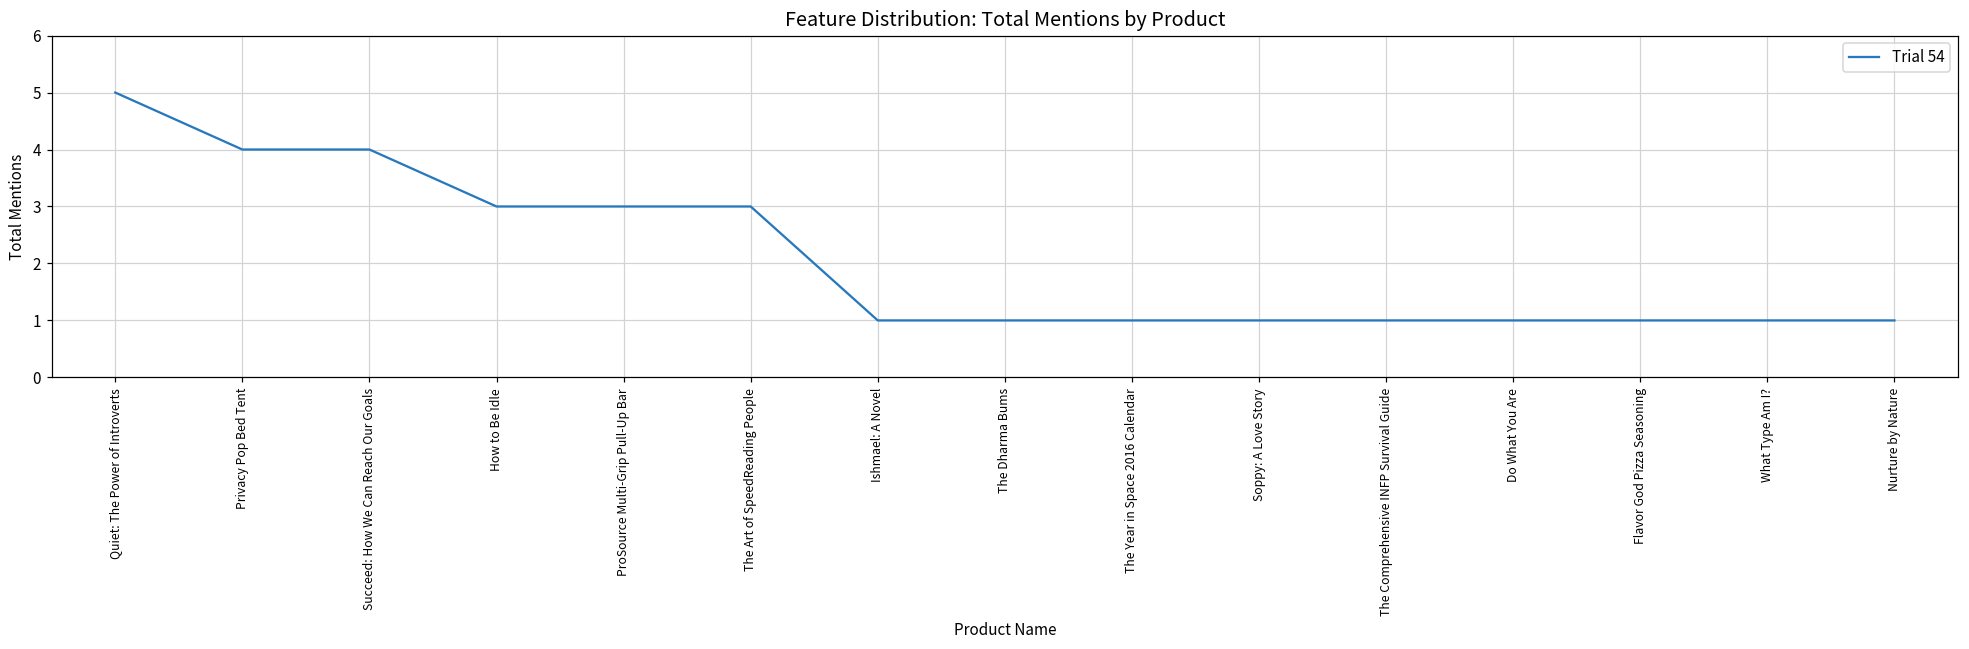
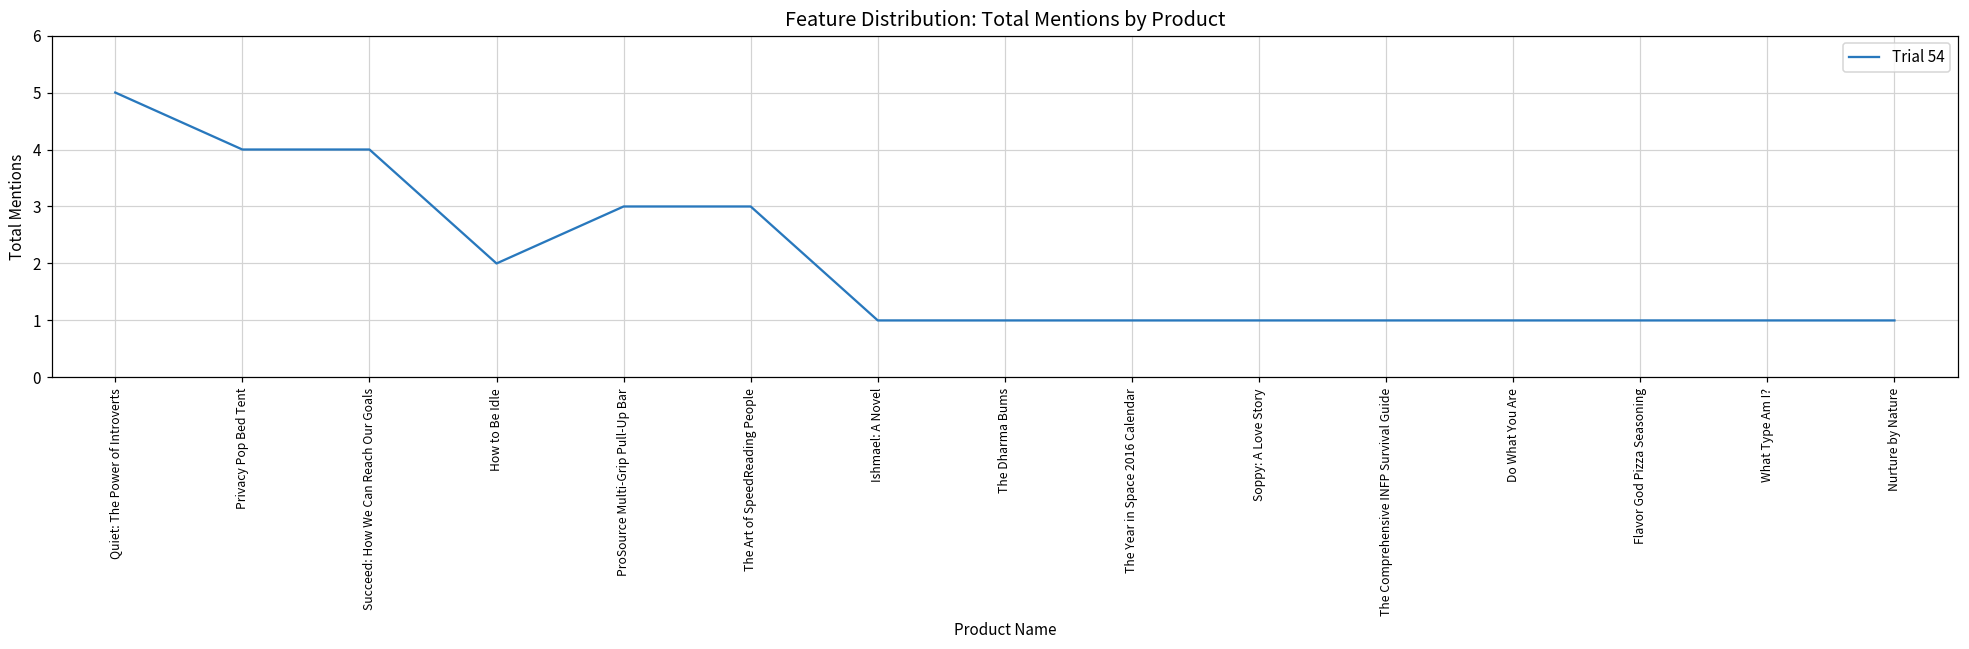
How to Be Idle: 3 -> 2
